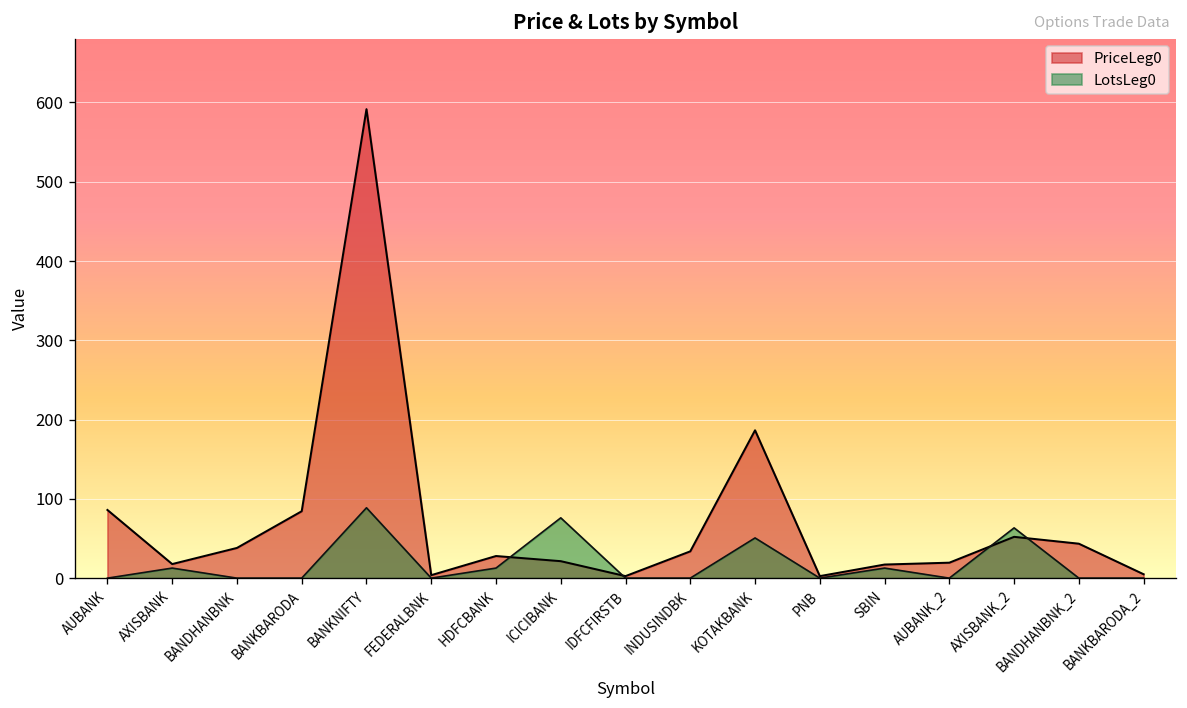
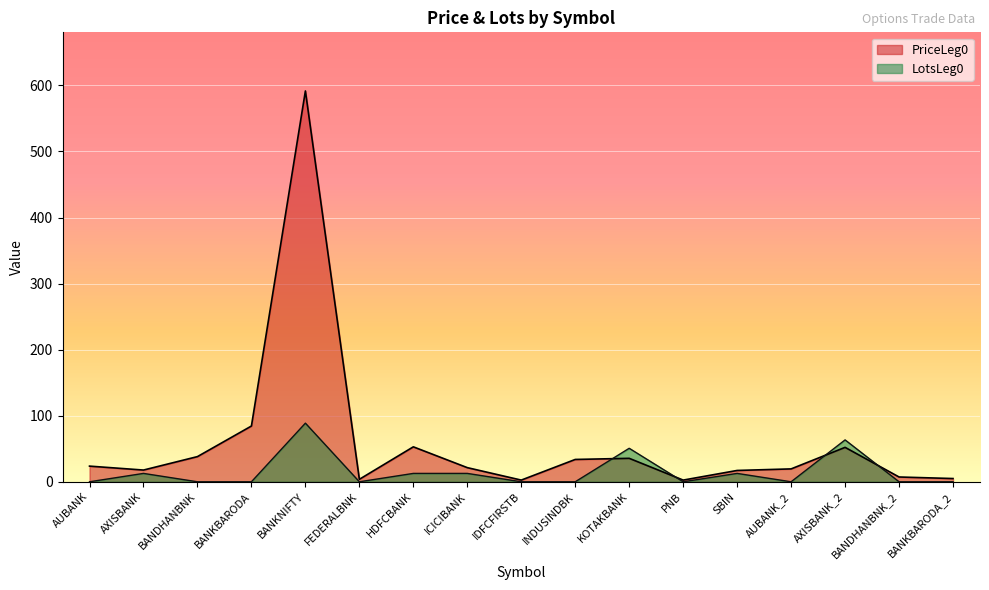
PriceLeg0, AUBANK: 90 -> 20
PriceLeg0, HDFCBANK: 30 -> 50
LotsLeg0, ICICIBANK: 80 -> 10
PriceLeg0, KOTAKBANK: 190 -> 40
PriceLeg0, BANDHANBNK_2: 40 -> 10
